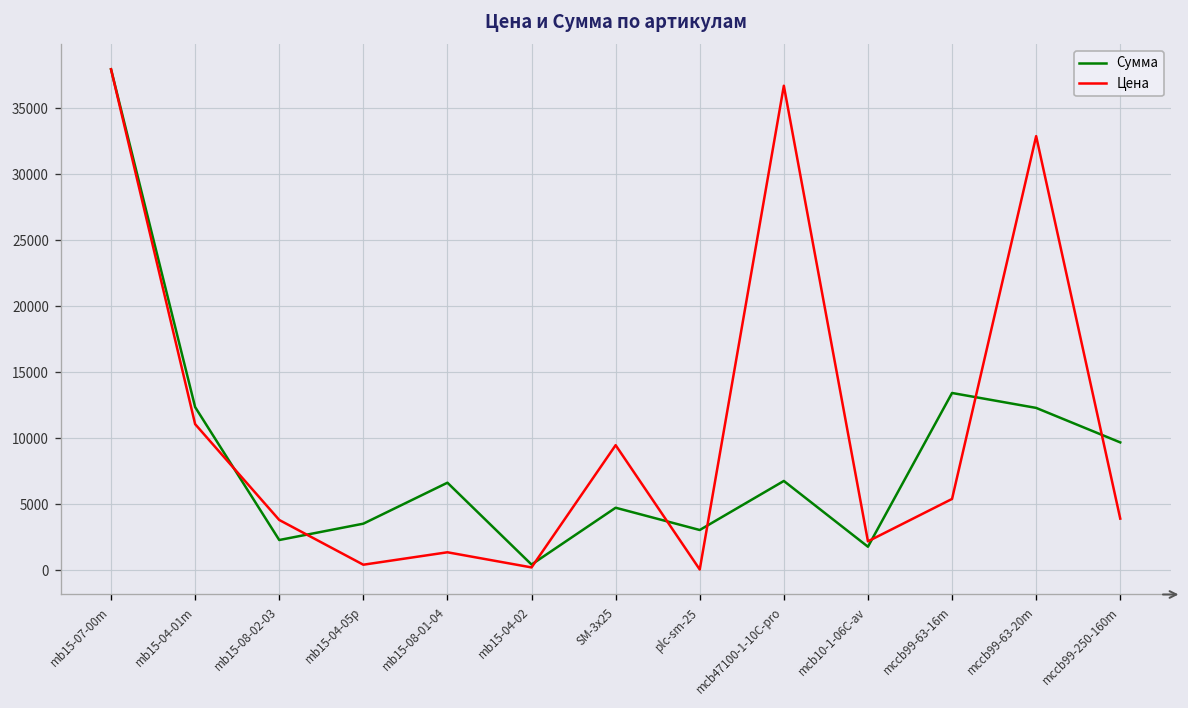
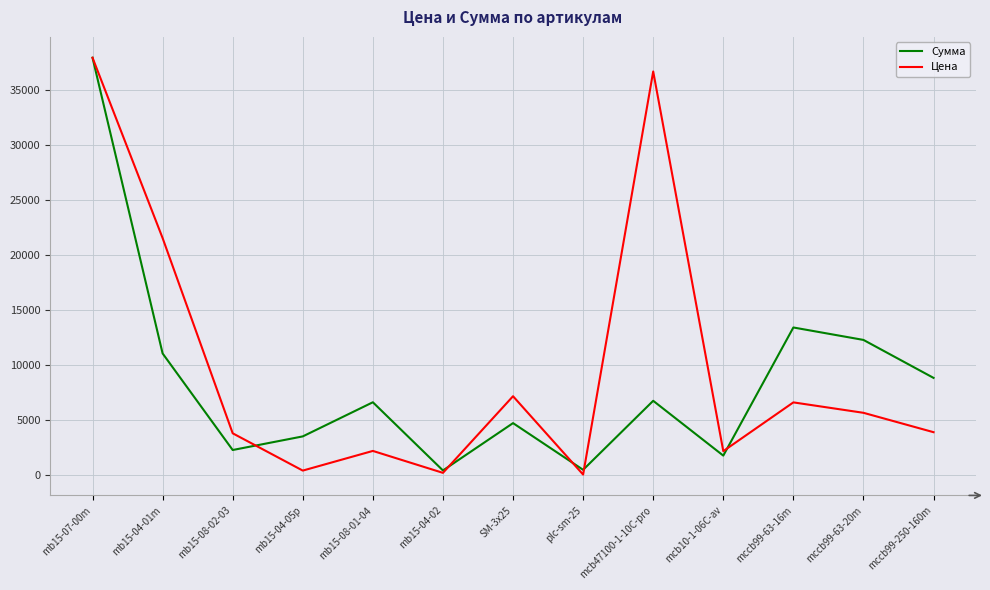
Сумма, mb15-04-01m: 12400 -> 11100
Цена, mb15-04-01m: 11100 -> 21500
Цена, mb15-08-01-04: 1400 -> 2200
Цена, SM-3x25: 9500 -> 7200
Сумма, plc-sm-25: 3100 -> 500
Цена, mccb99-63-16m: 5400 -> 6600
Цена, mccb99-63-20m: 32900 -> 5700
Сумма, mccb99-250-160m: 9700 -> 8800
